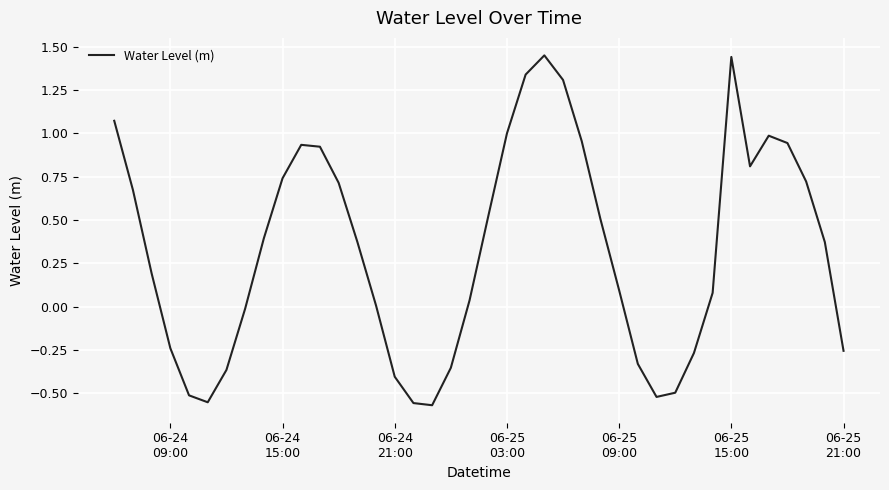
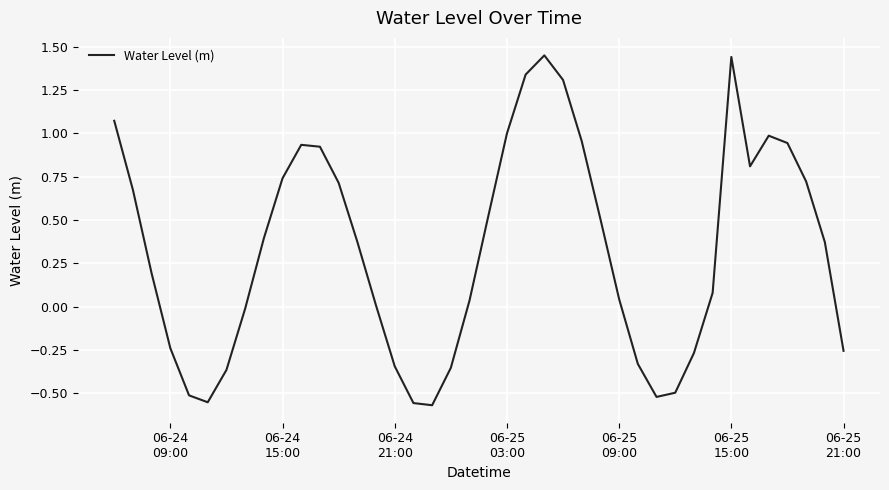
06-24 21:00: -0.40 -> -0.34
06-25 09:00: 0.09 -> 0.04
